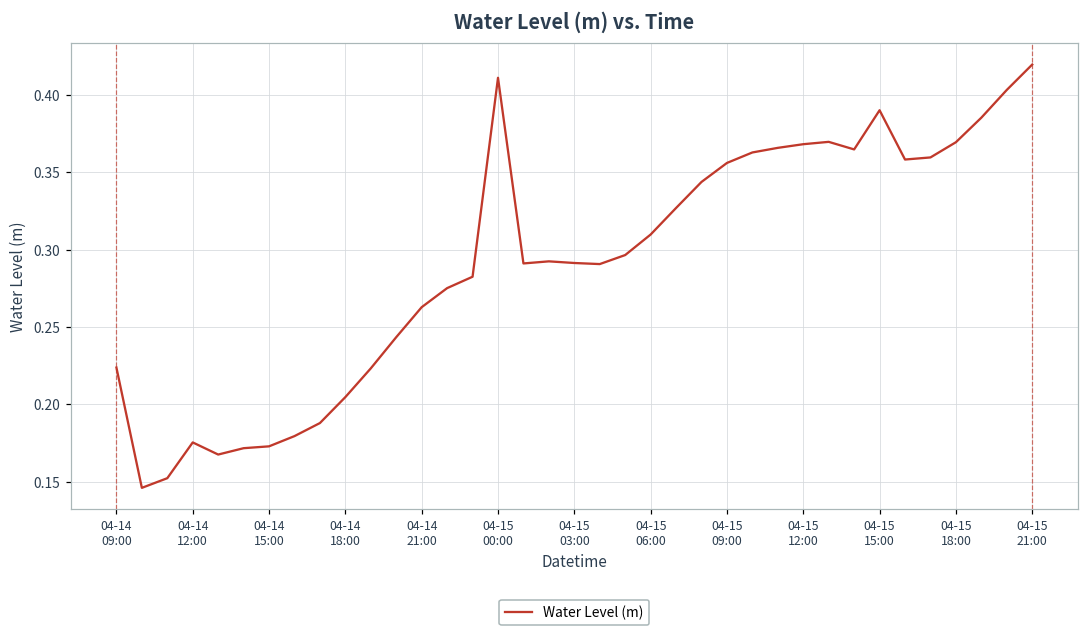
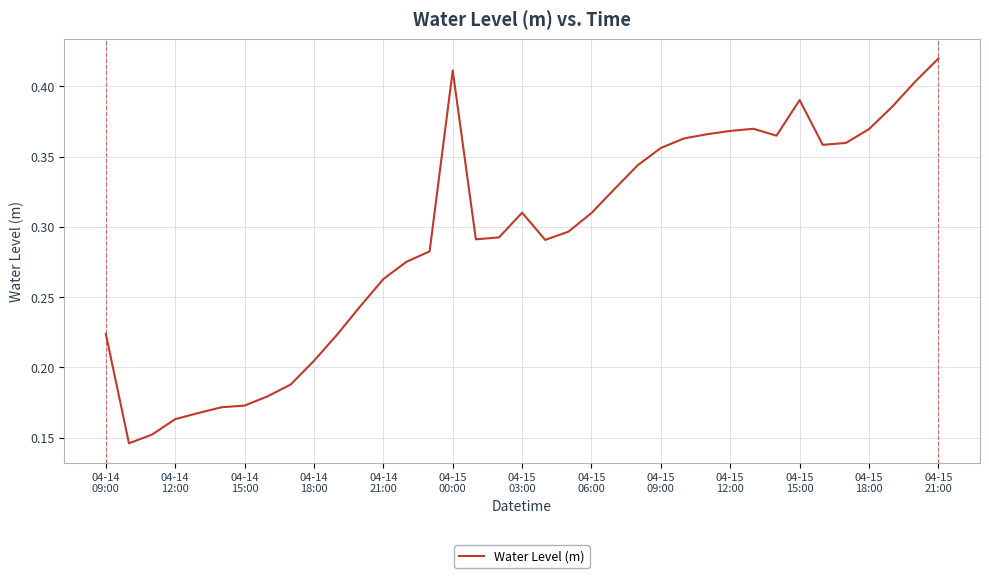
04-14 12:00: 0.175 -> 0.163
04-15 03:00: 0.291 -> 0.310
